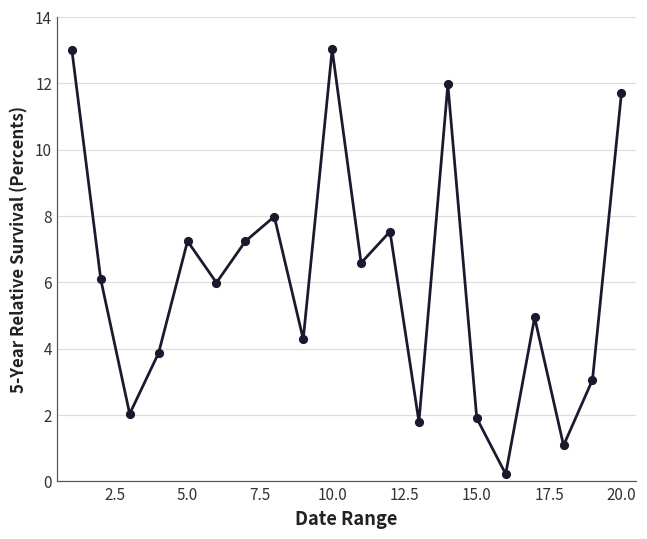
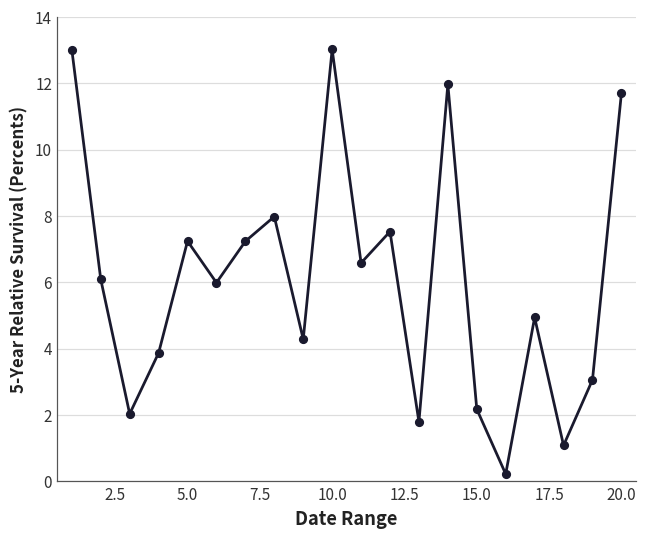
15.0: 1.9 -> 2.2
